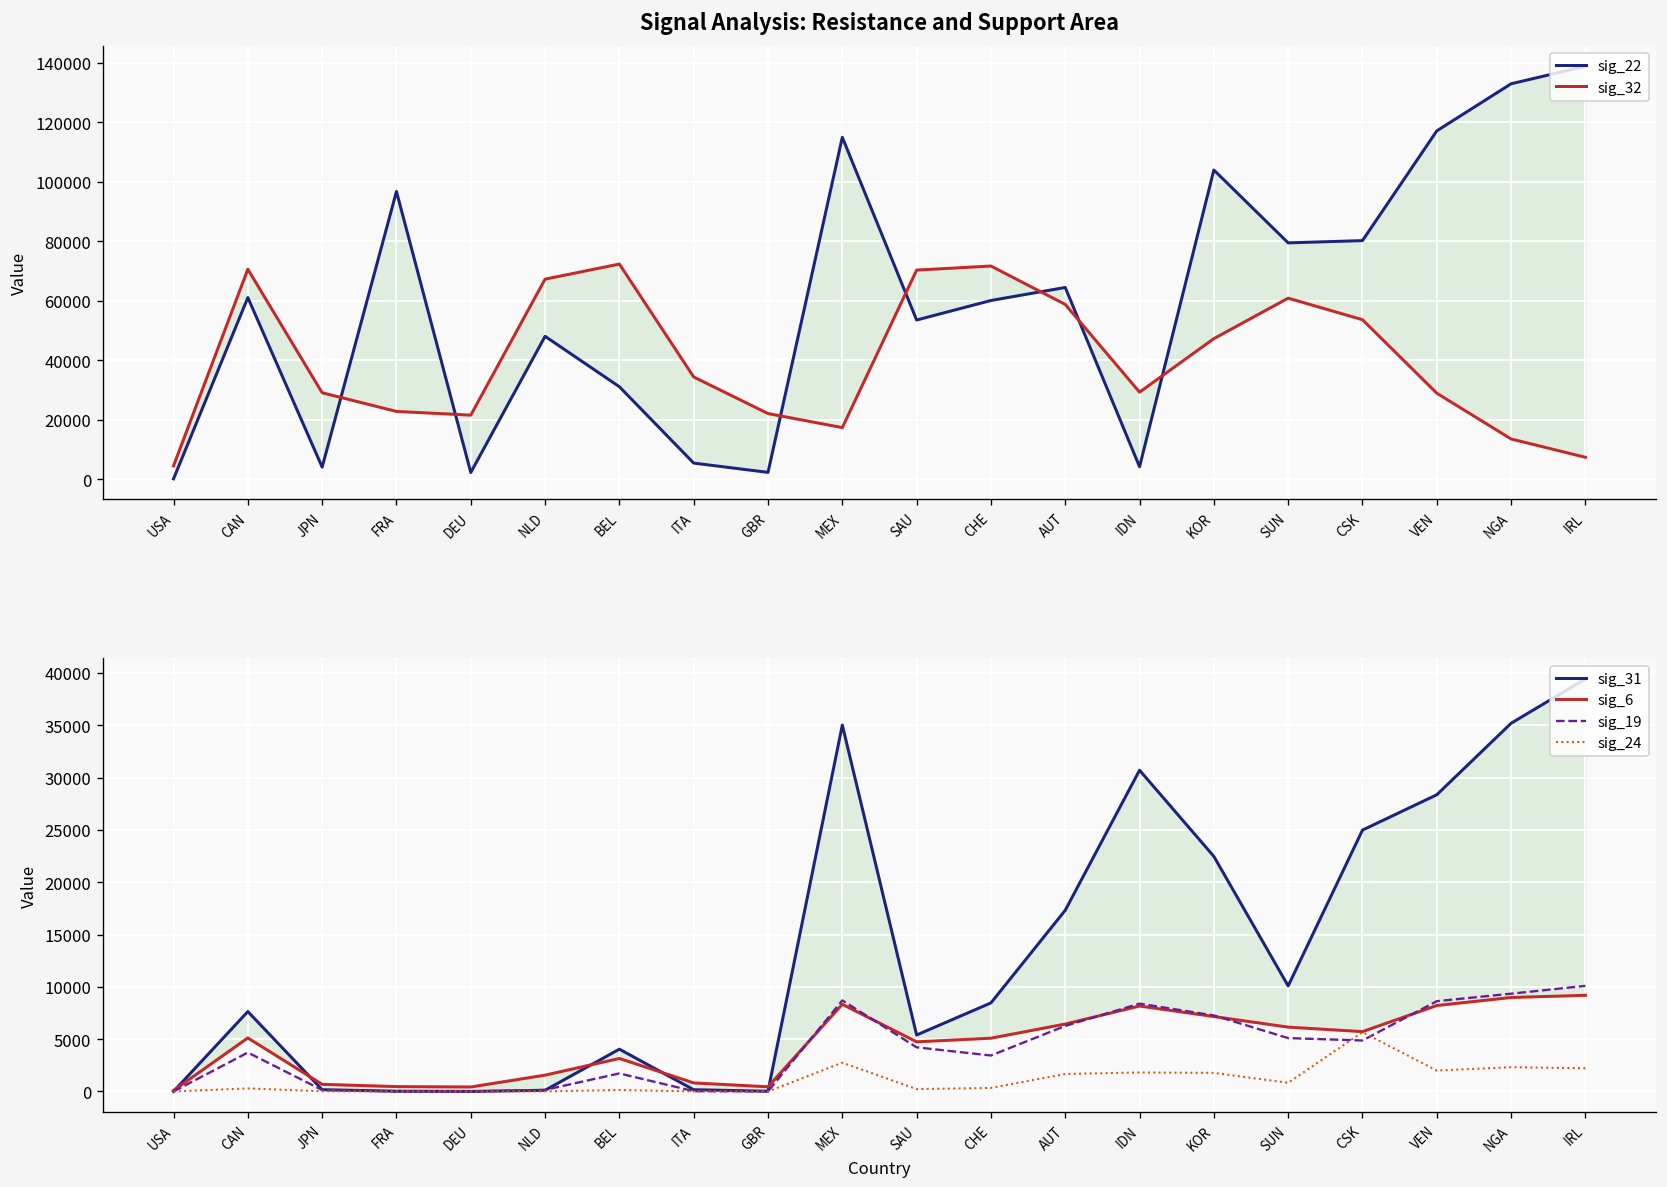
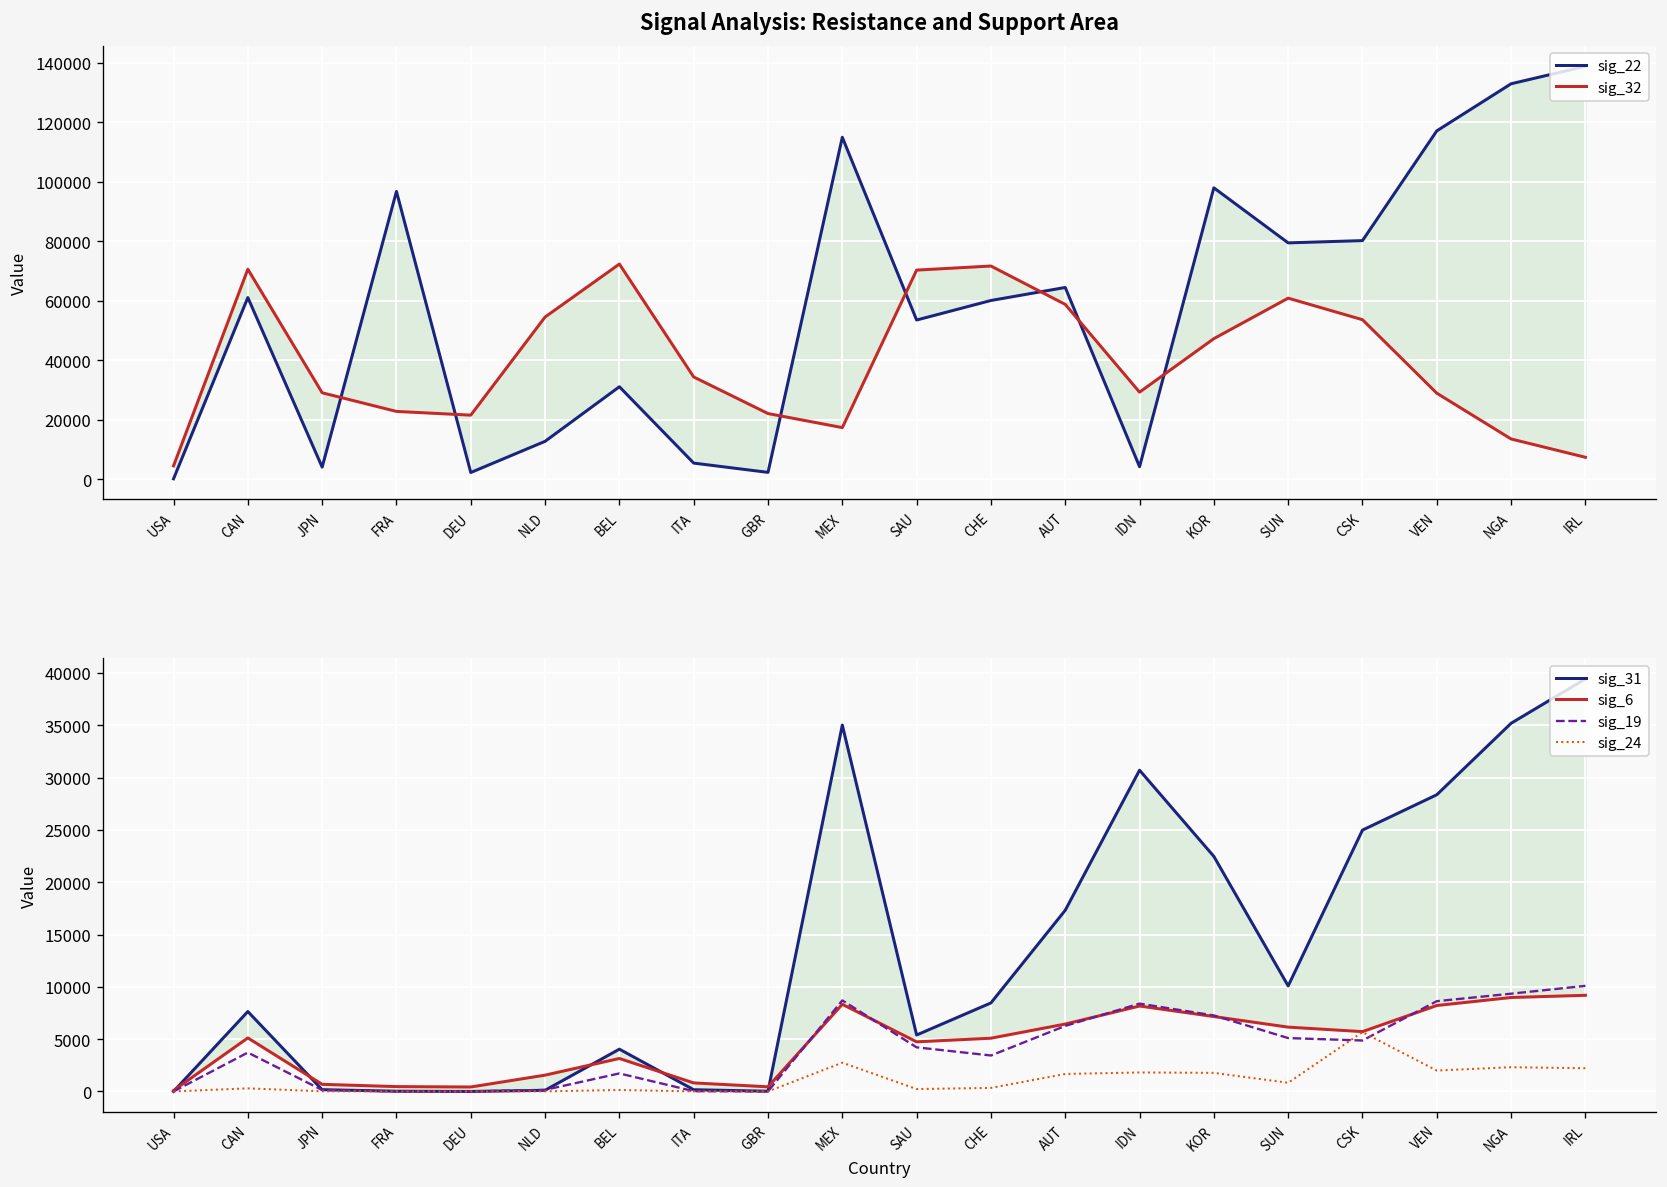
Signal Analysis: Resistance and Support Area, sig_22, NLD: 48000 -> 13000
Signal Analysis: Resistance and Support Area, sig_32, NLD: 67000 -> 55000
Signal Analysis: Resistance and Support Area, sig_22, KOR: 104000 -> 98000
